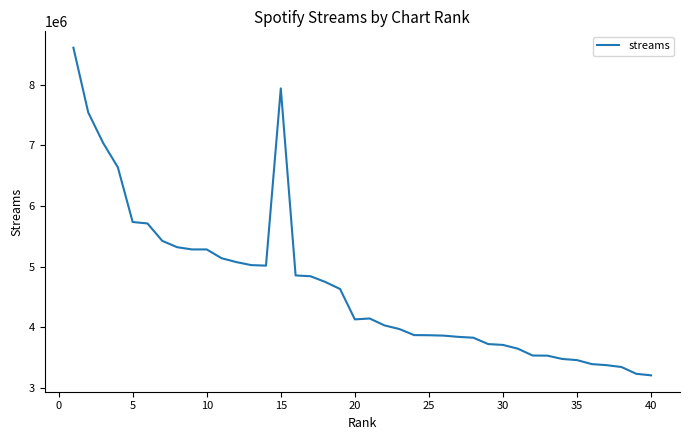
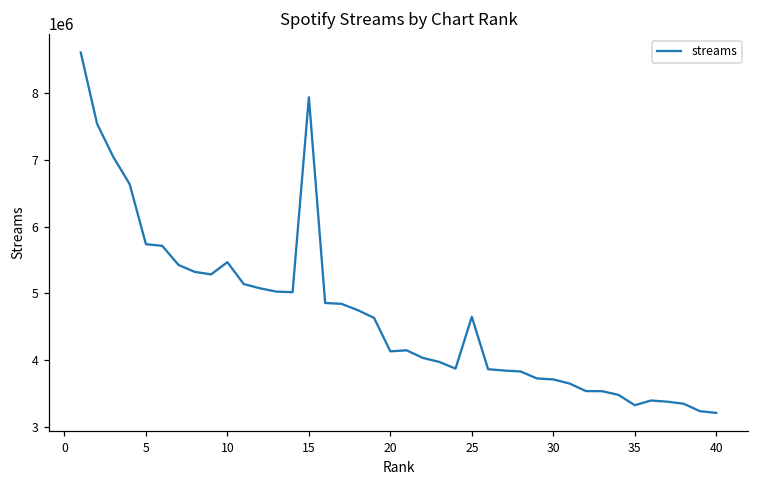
10: 5300000 -> 5500000
25: 3900000 -> 4600000
35: 3500000 -> 3300000
